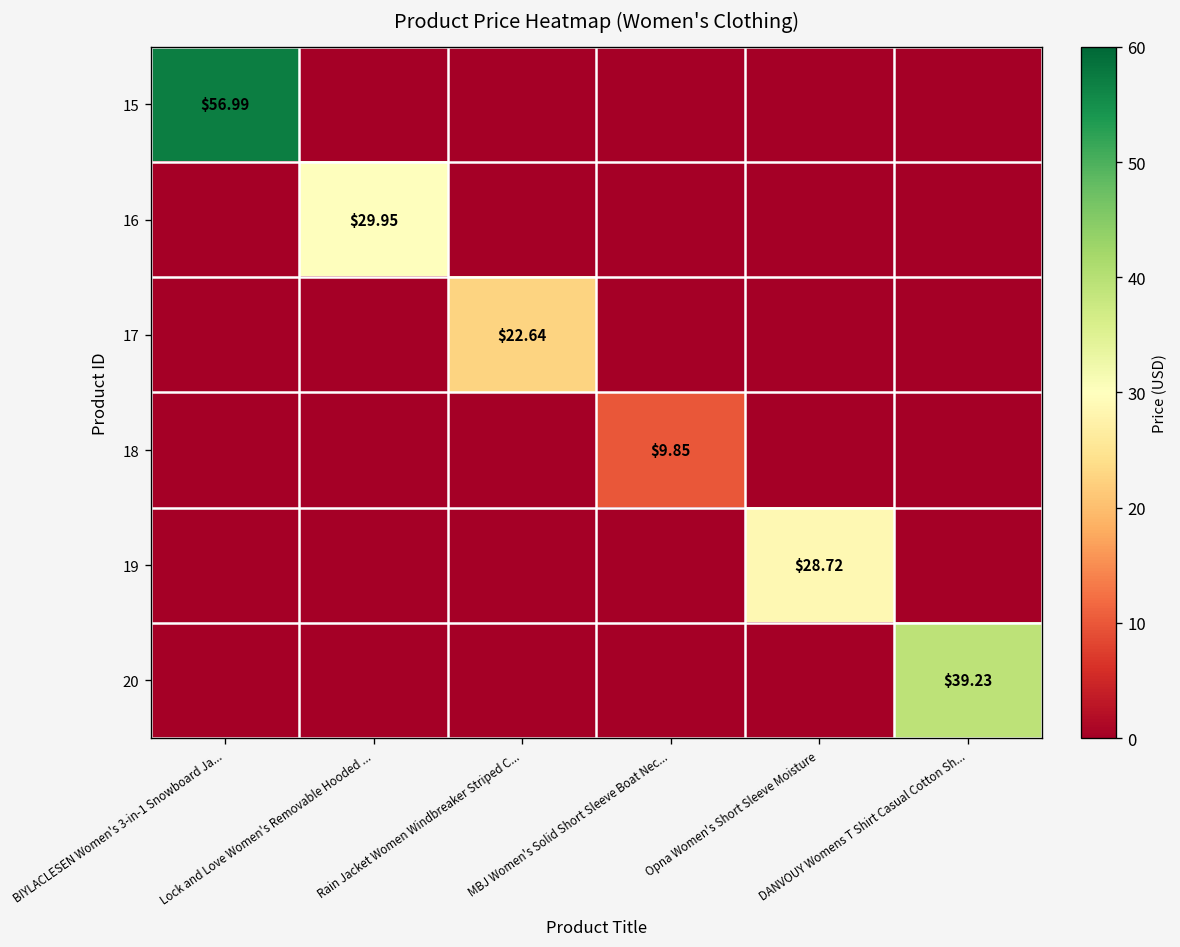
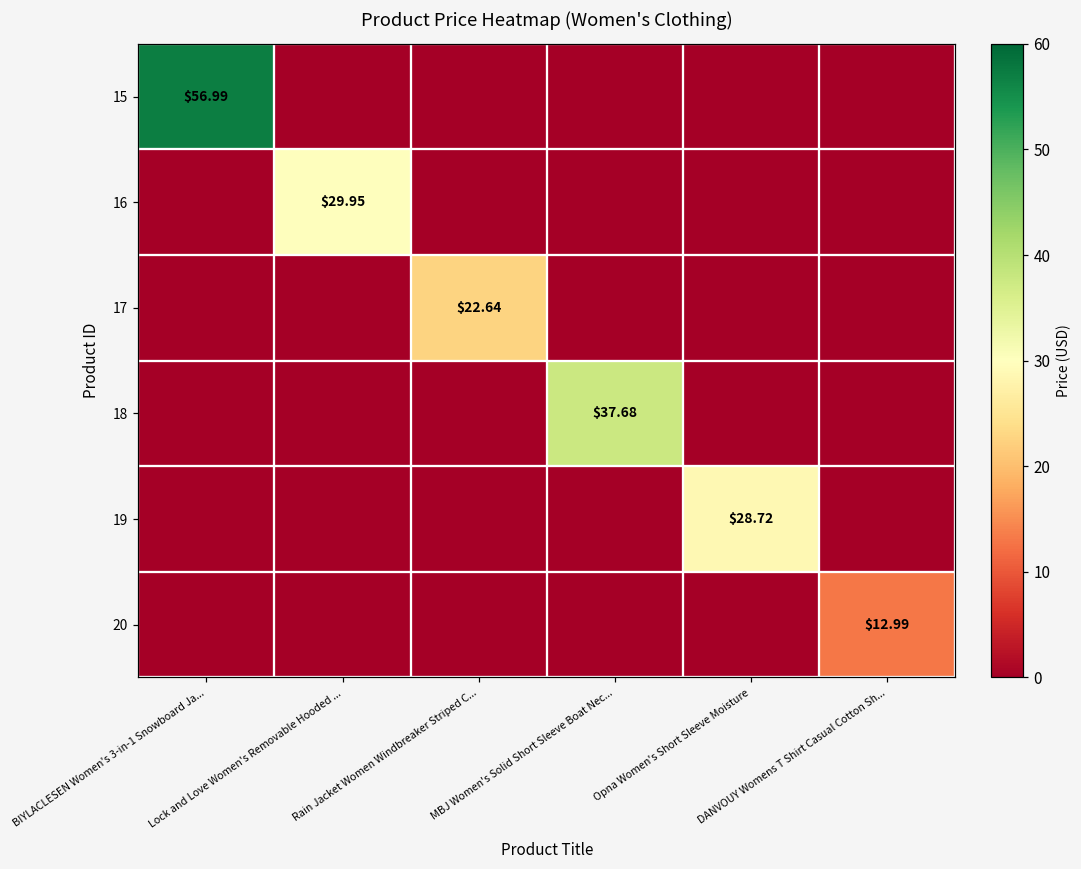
18, MBJ Women's Solid Short Sleeve Boat Nec...: $9.85 -> $37.68
20, DANVOUY Womens T Shirt Casual Cotton Sh...: $39.23 -> $12.99
